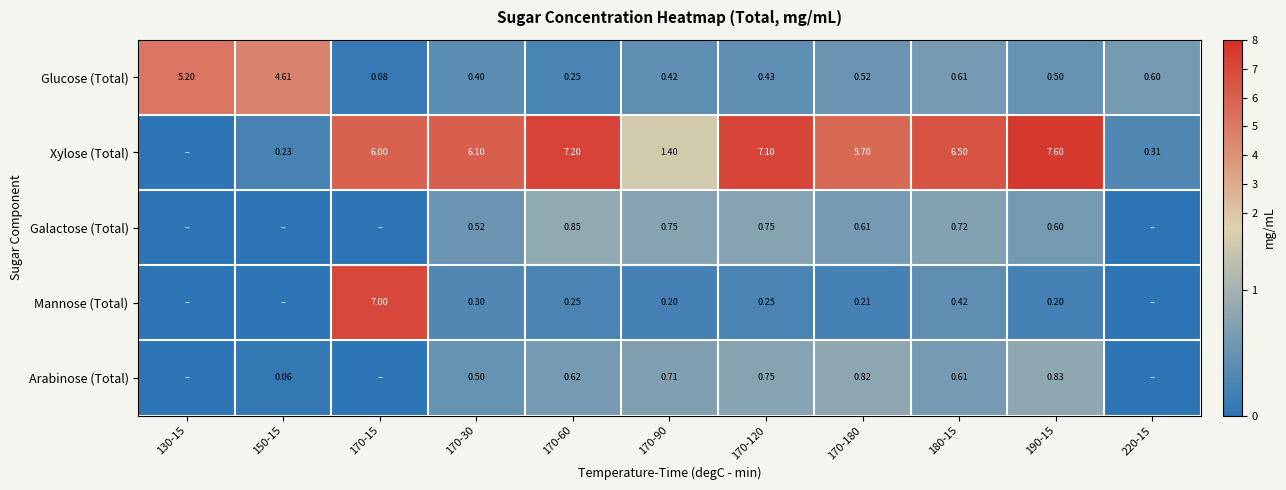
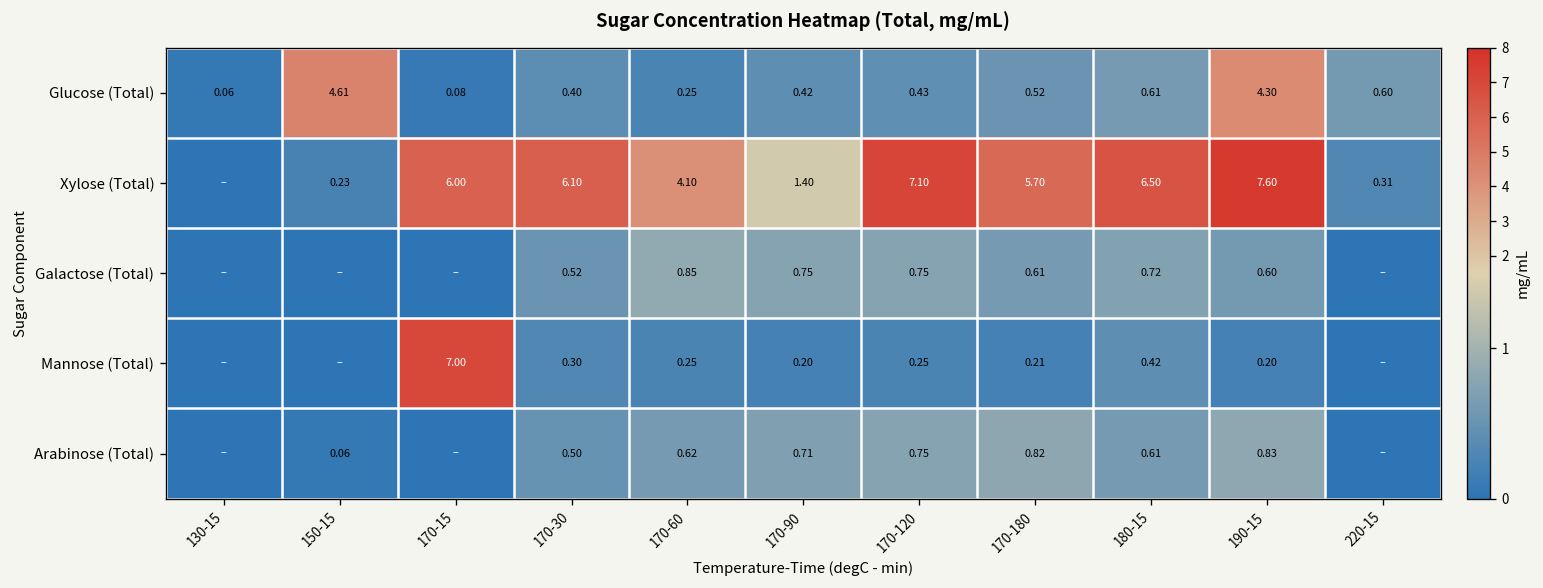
Glucose (Total), 130-15: 5.20 -> 0.06
Glucose (Total), 190-15: 0.50 -> 4.30
Xylose (Total), 170-60: 7.20 -> 4.10
